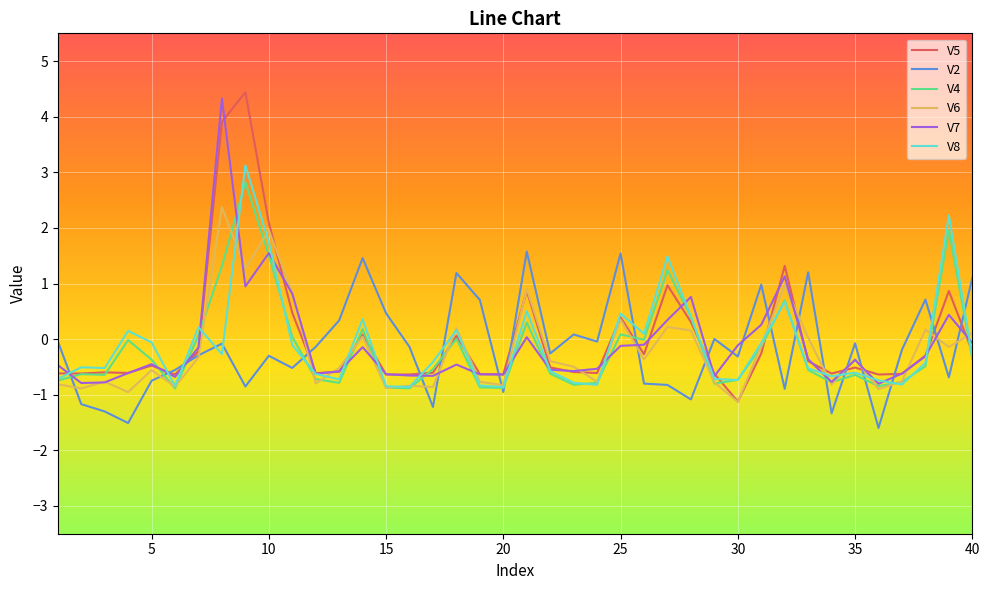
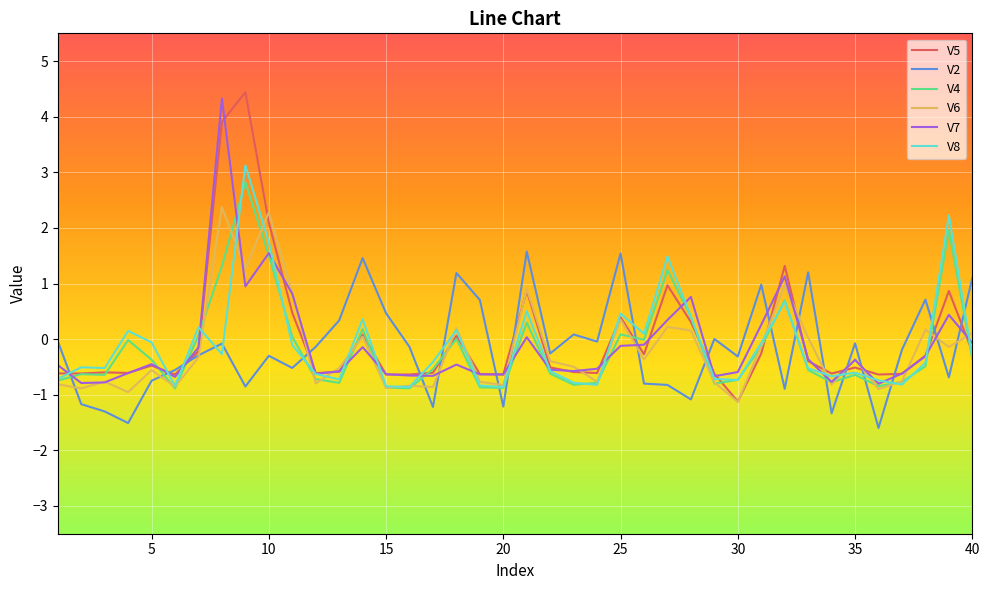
V6, 10: 2.0 -> 2.3
V2, 20: -1.0 -> -1.2
V7, 30: -0.1 -> -0.6
